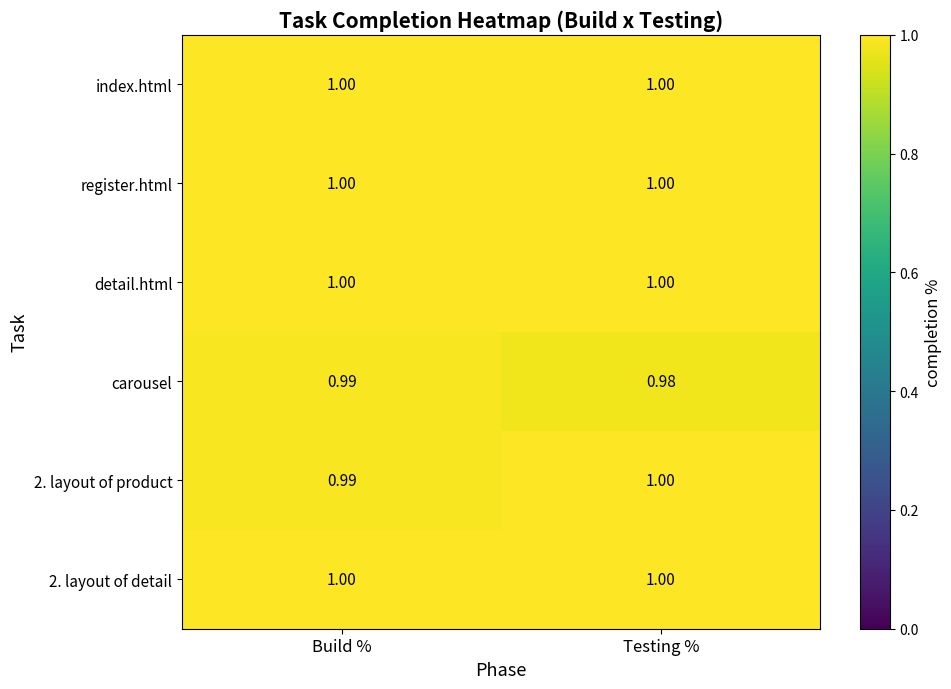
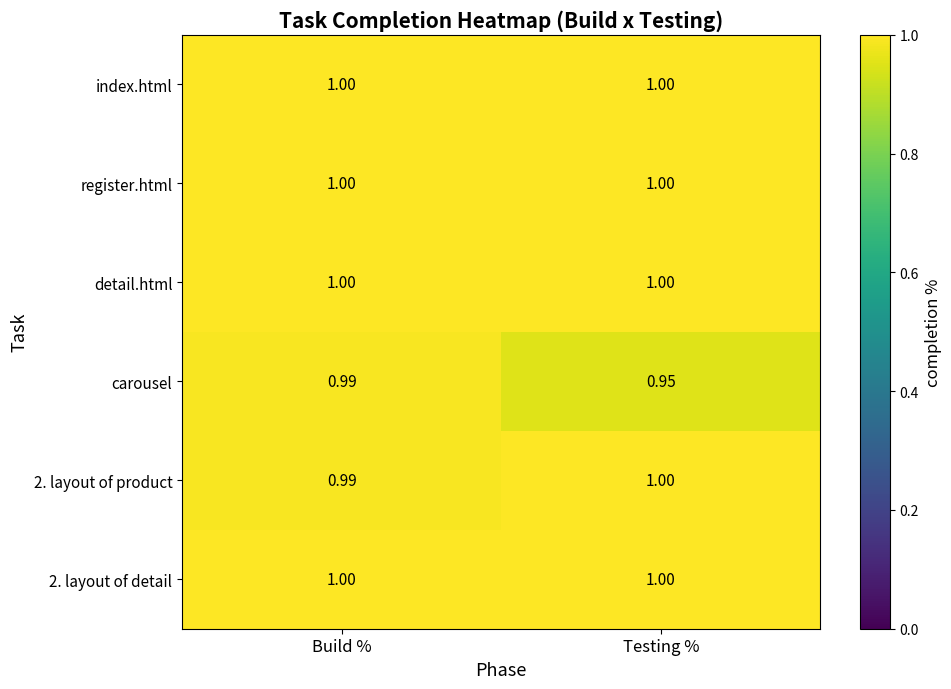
carousel, Testing %: 0.98 -> 0.95
